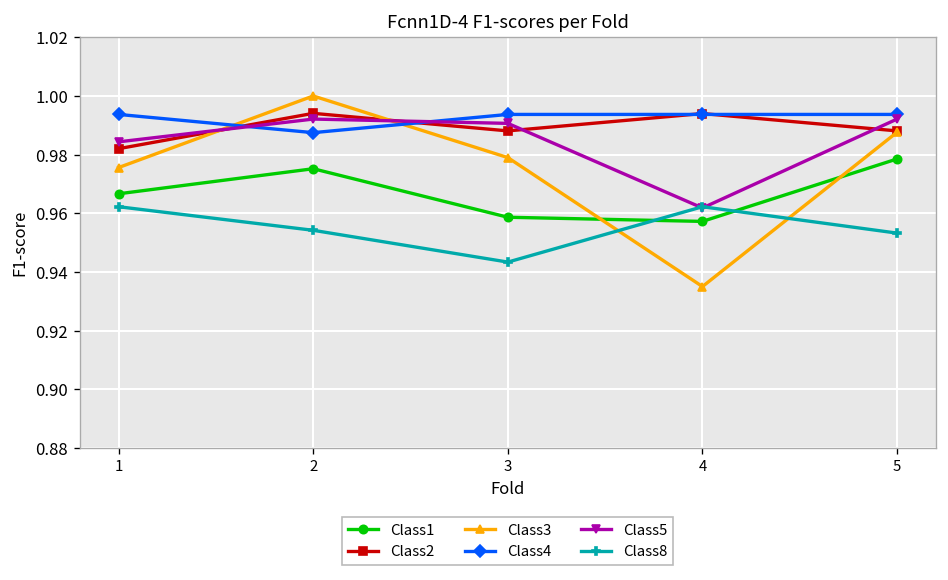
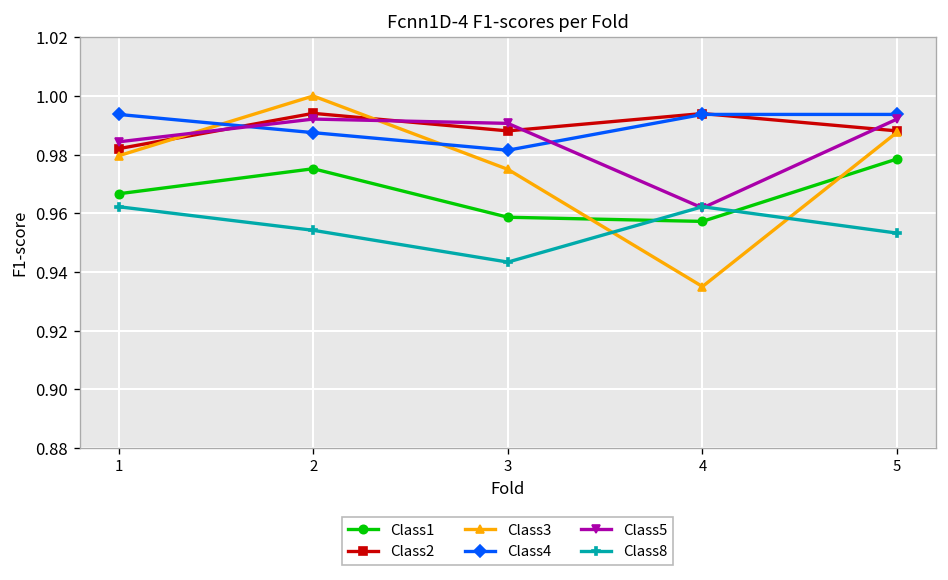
Class3, 1: 0.976 -> 0.980
Class3, 3: 0.979 -> 0.975
Class4, 3: 0.994 -> 0.982
